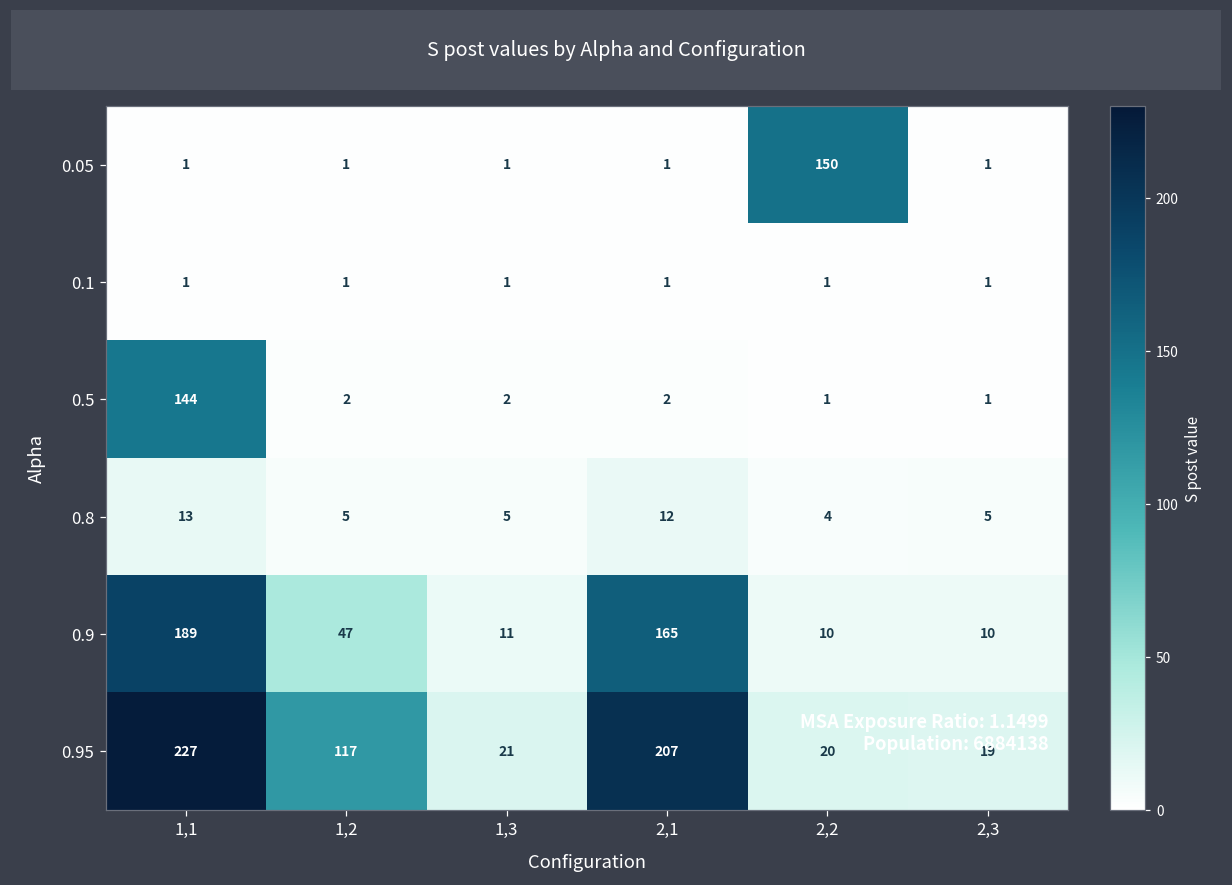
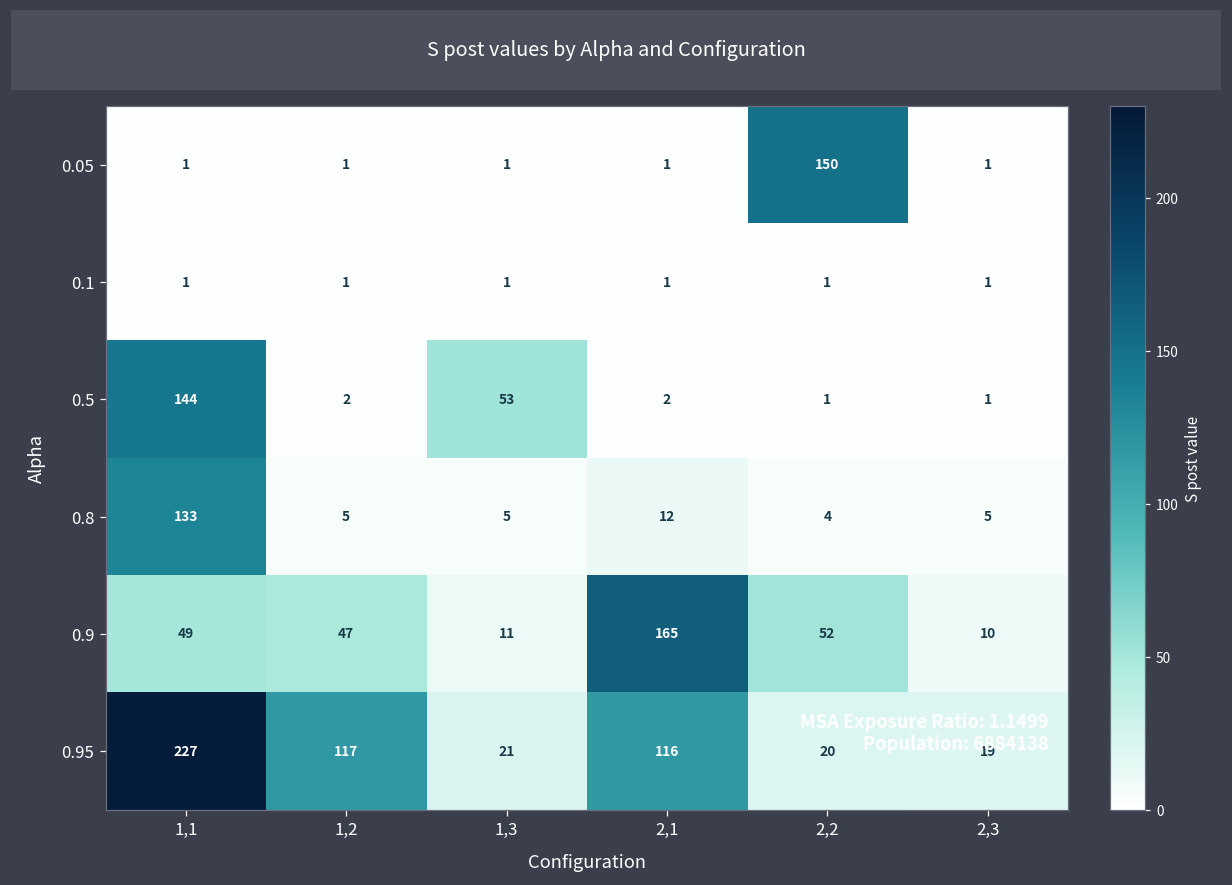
0.5, 1,3: 2 -> 53
0.8, 1,1: 13 -> 133
0.9, 1,1: 189 -> 49
0.9, 2,2: 10 -> 52
0.95, 2,1: 207 -> 116
